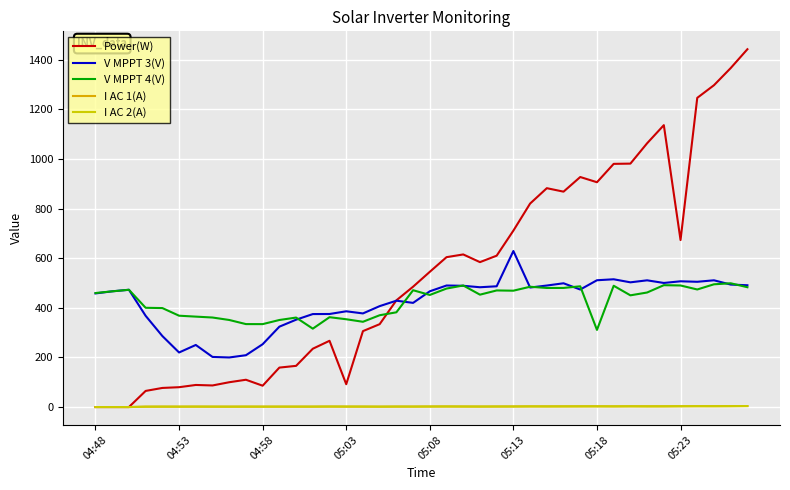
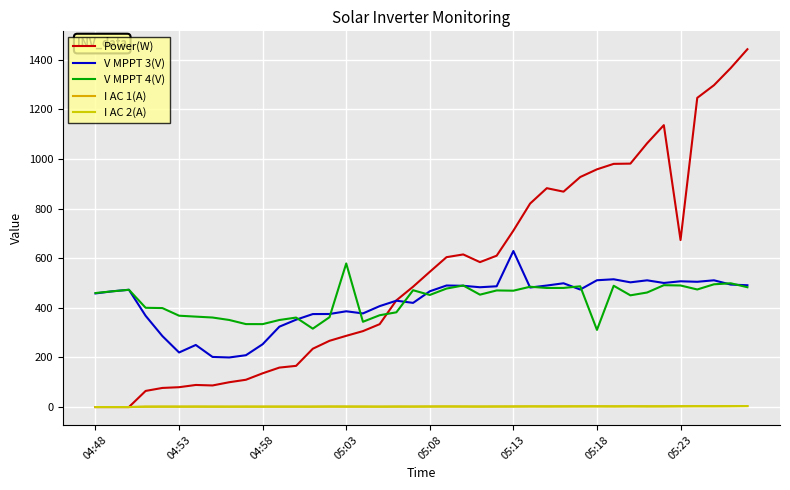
Power(W), 04:58: 90 -> 140
Power(W), 05:03: 90 -> 290
V MPPT 4(V), 05:03: 350 -> 580
Power(W), 05:18: 910 -> 960
